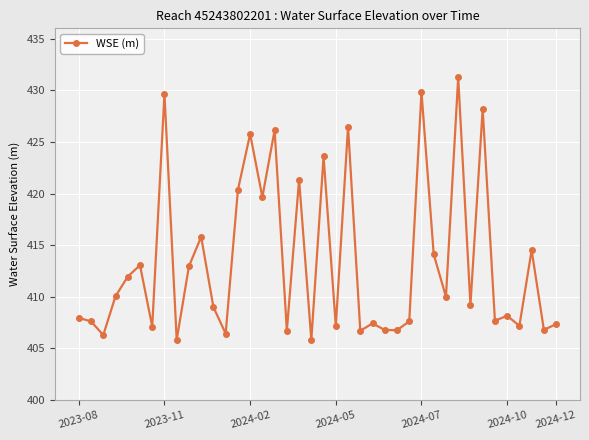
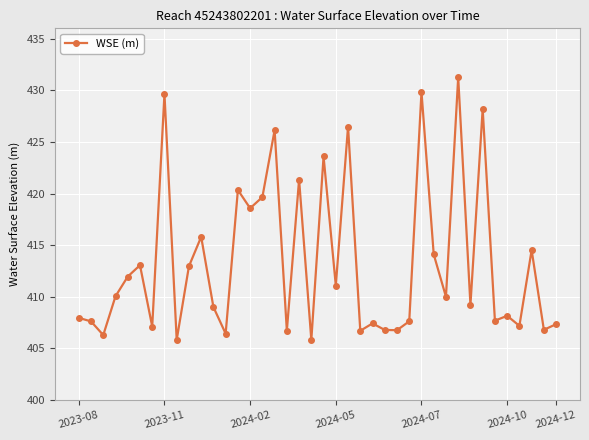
2024-02: 425.8 -> 418.6
2024-05: 407.2 -> 411.1
